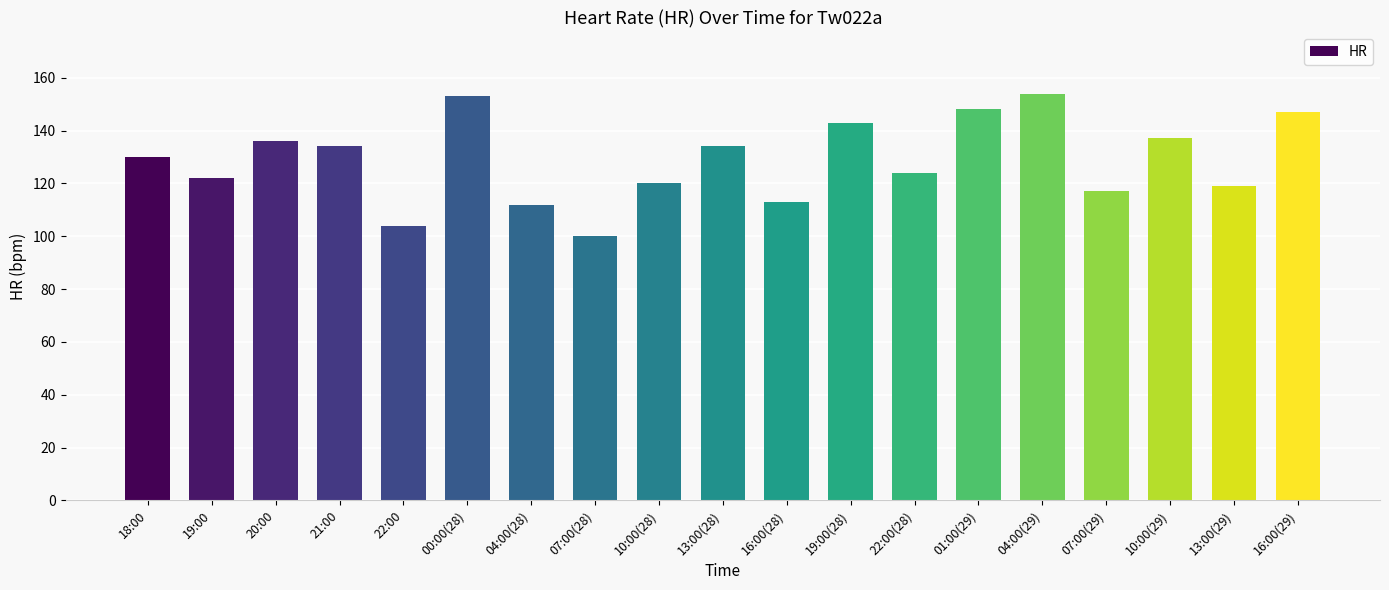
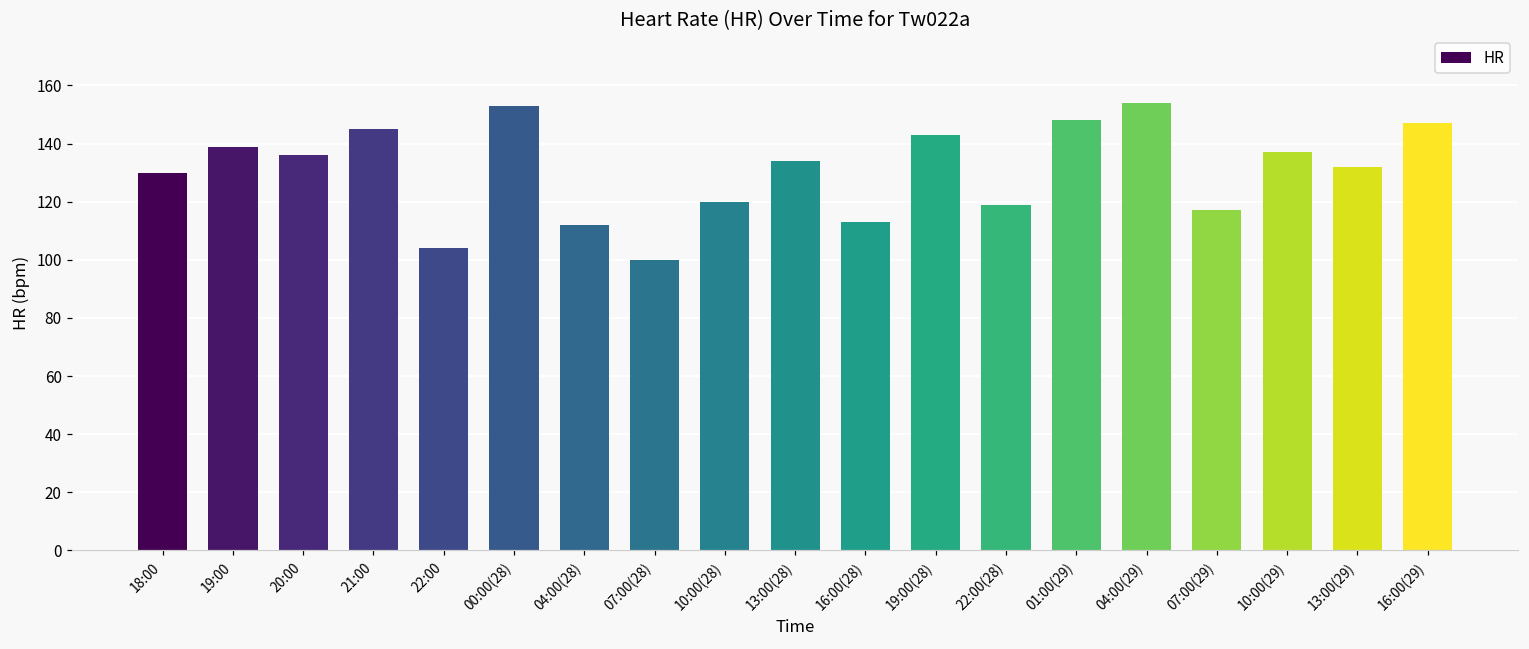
19:00: 122 -> 139
21:00: 134 -> 145
22:00(28): 124 -> 119
13:00(29): 119 -> 132
